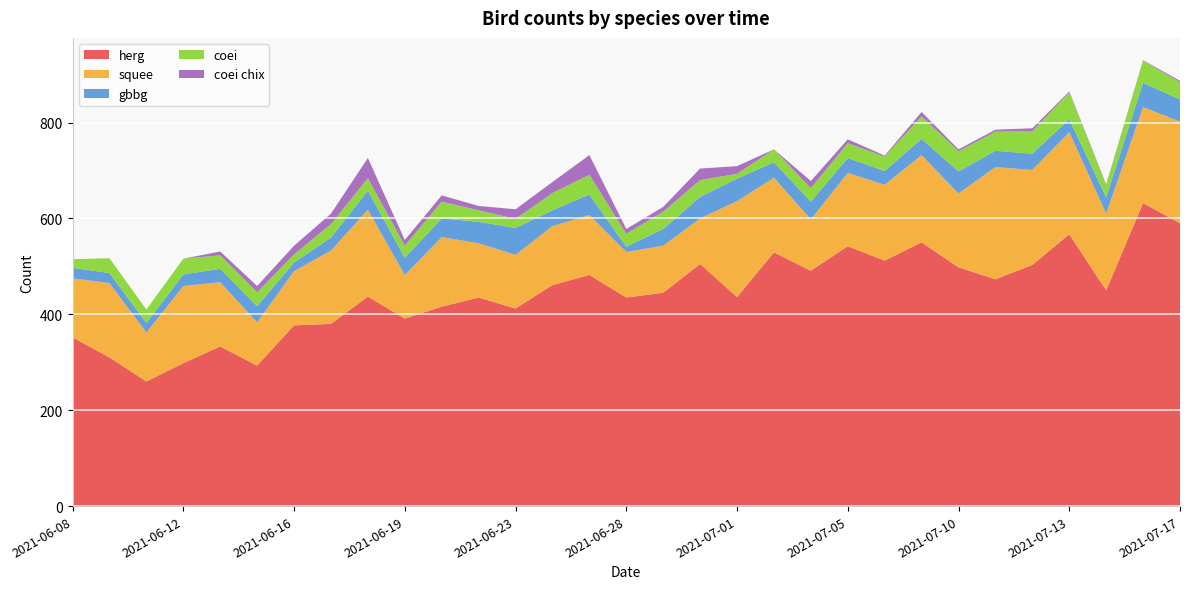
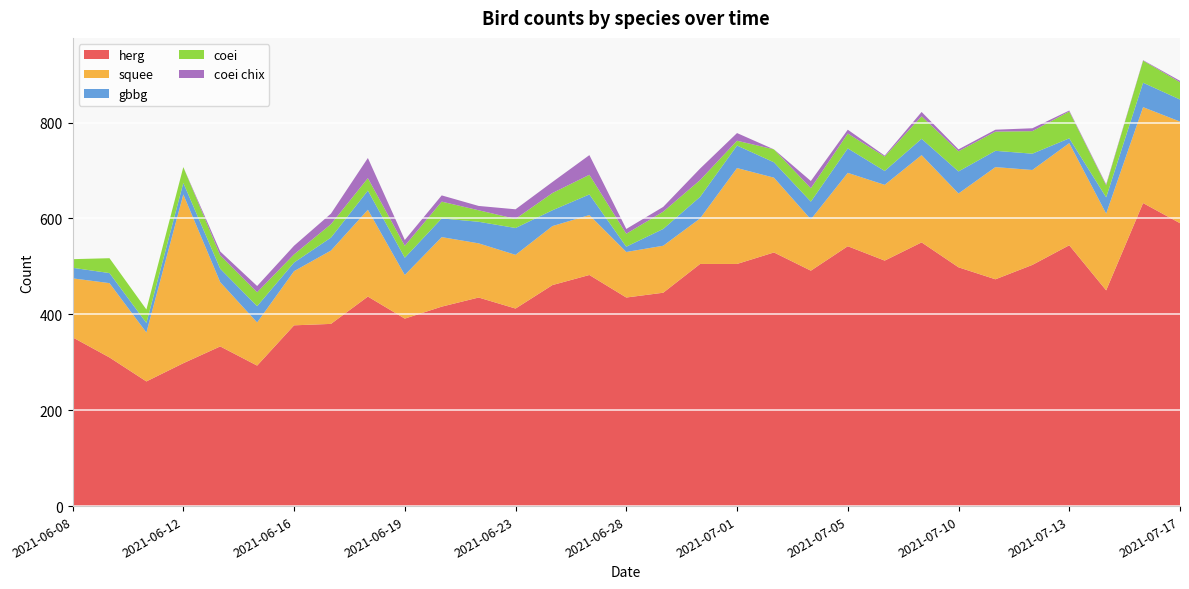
squee, 2021-06-12: 160 -> 350
herg, 2021-07-01: 440 -> 510
gbbg, 2021-07-05: 30 -> 50
herg, 2021-07-13: 570 -> 540
gbbg, 2021-07-13: 30 -> 10
